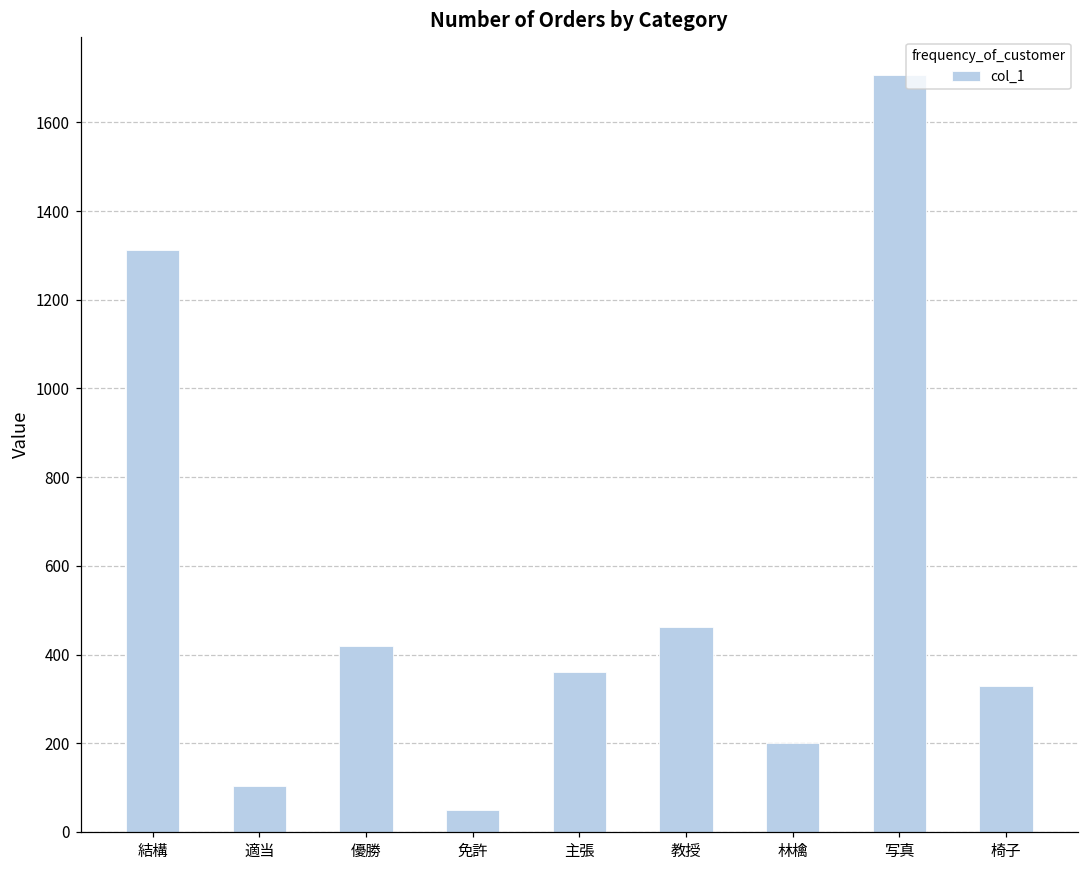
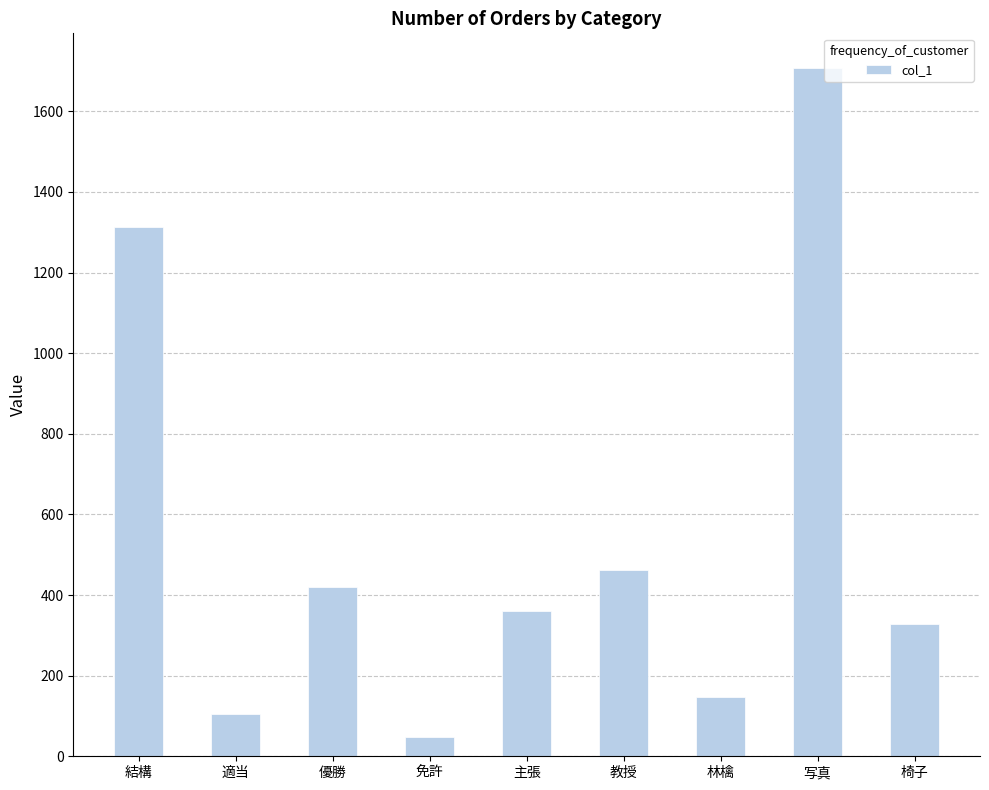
林檎: 200 -> 150
